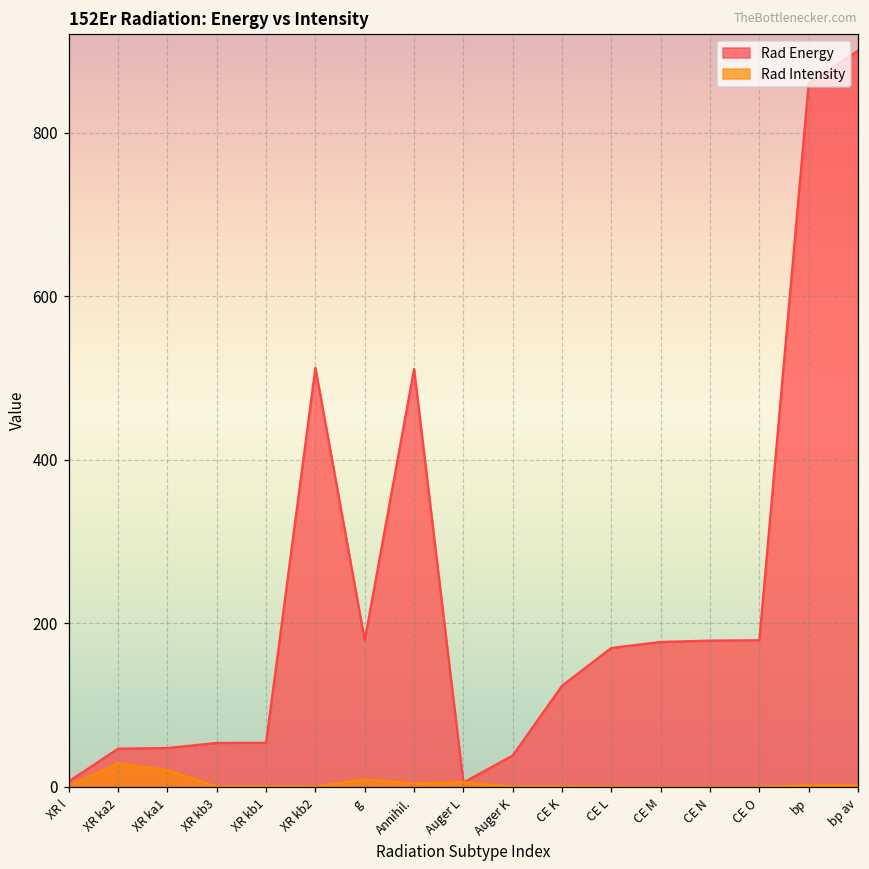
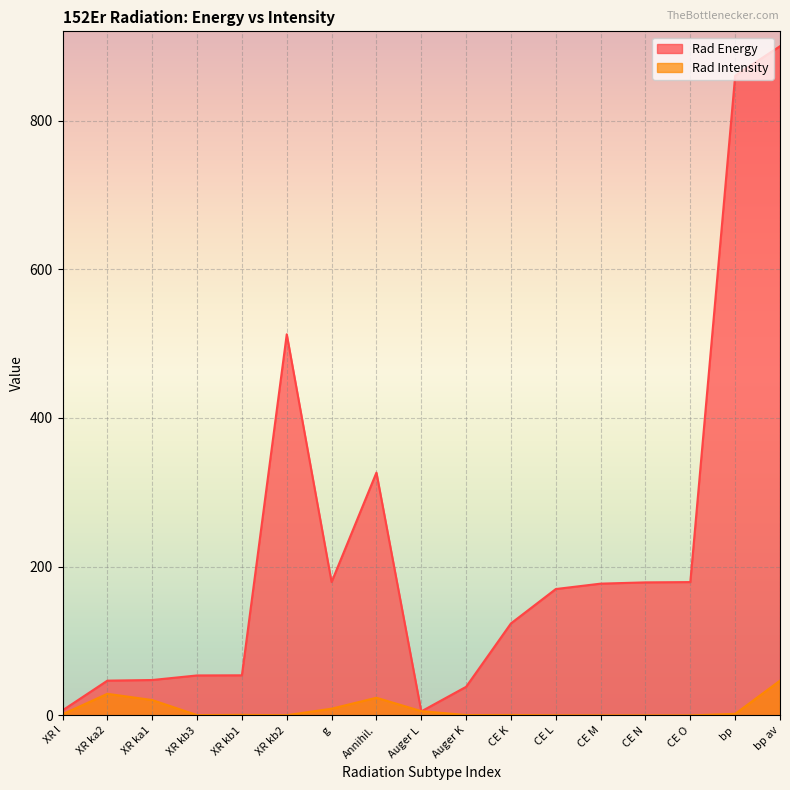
Rad Energy, Annihil.: 510 -> 330
Rad Intensity, Annihil.: 0 -> 20
Rad Intensity, bp av: 0 -> 50
